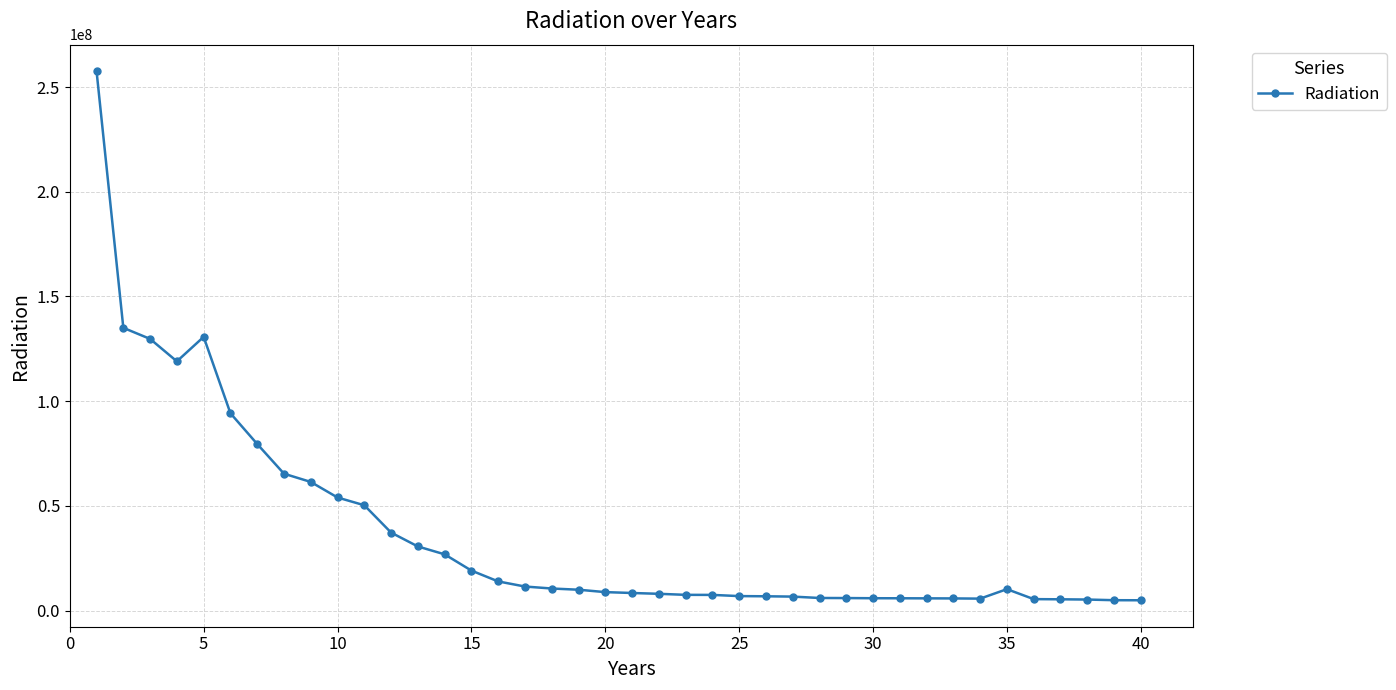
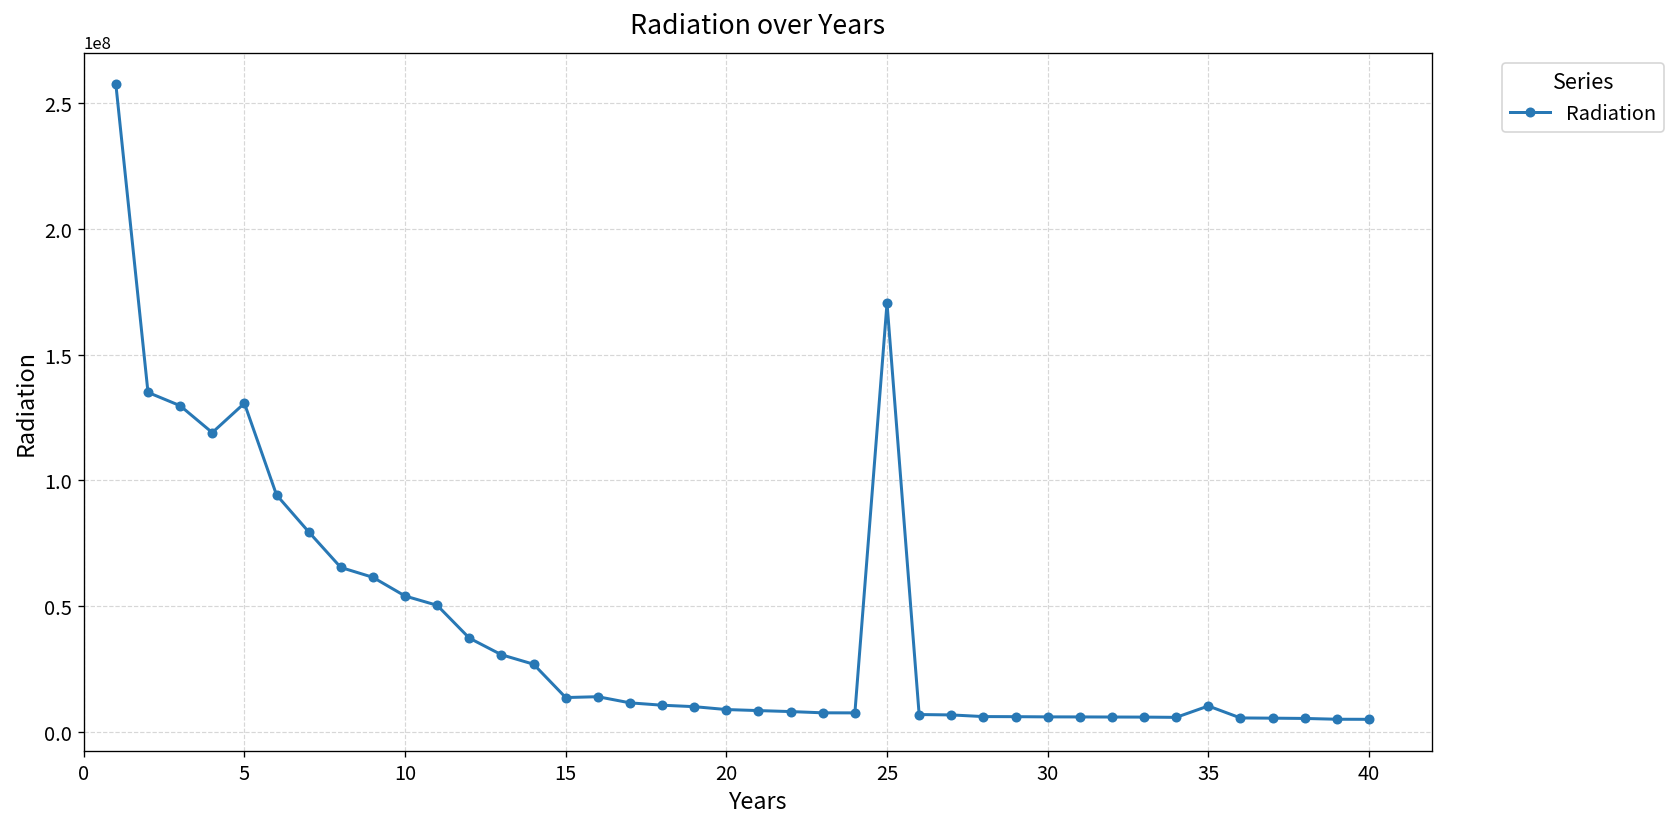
15: 19000000 -> 14000000
25: 7000000 -> 171000000
